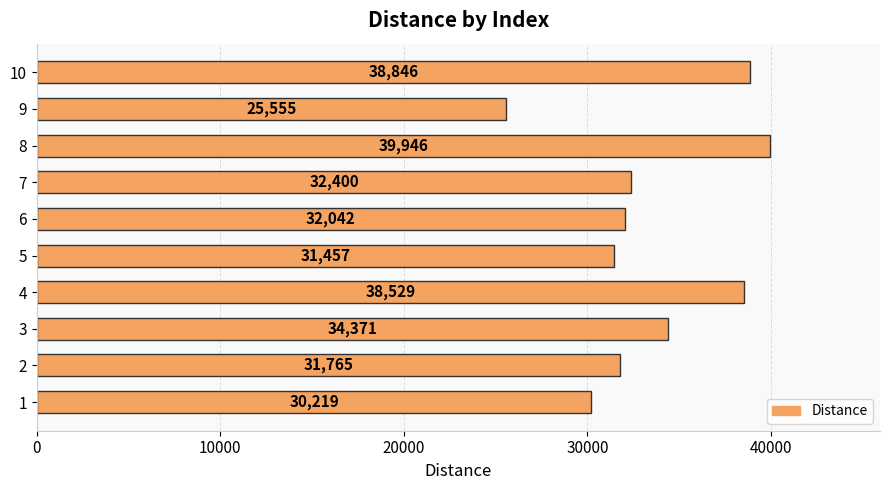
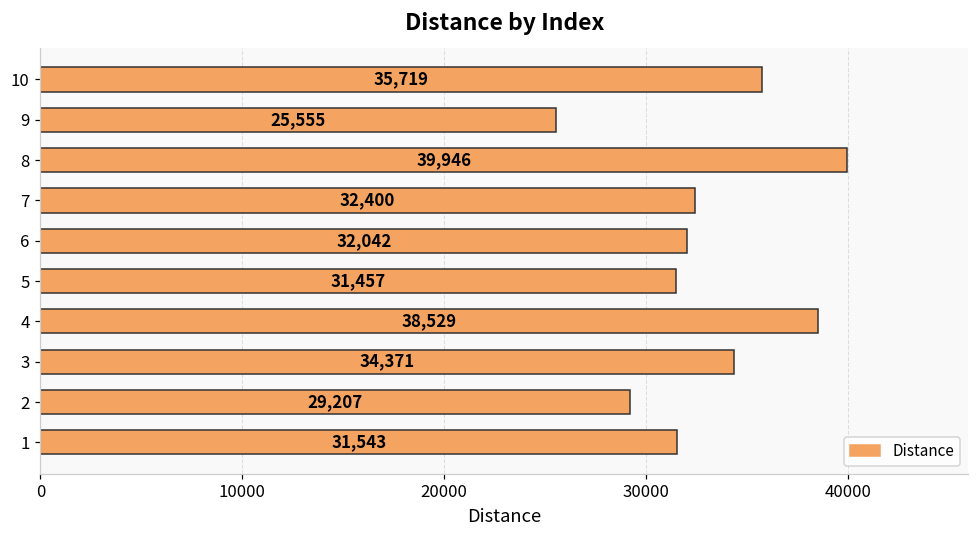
10: 38,846 -> 35,719
2: 31,765 -> 29,207
1: 30,219 -> 31,543
